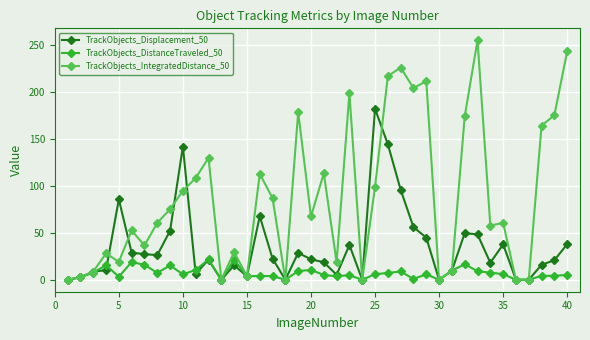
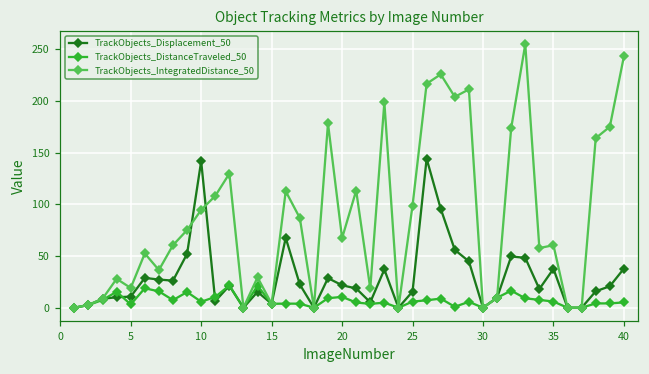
TrackObjects_Displacement_50, 5: 90 -> 10
TrackObjects_Displacement_50, 25: 180 -> 20
